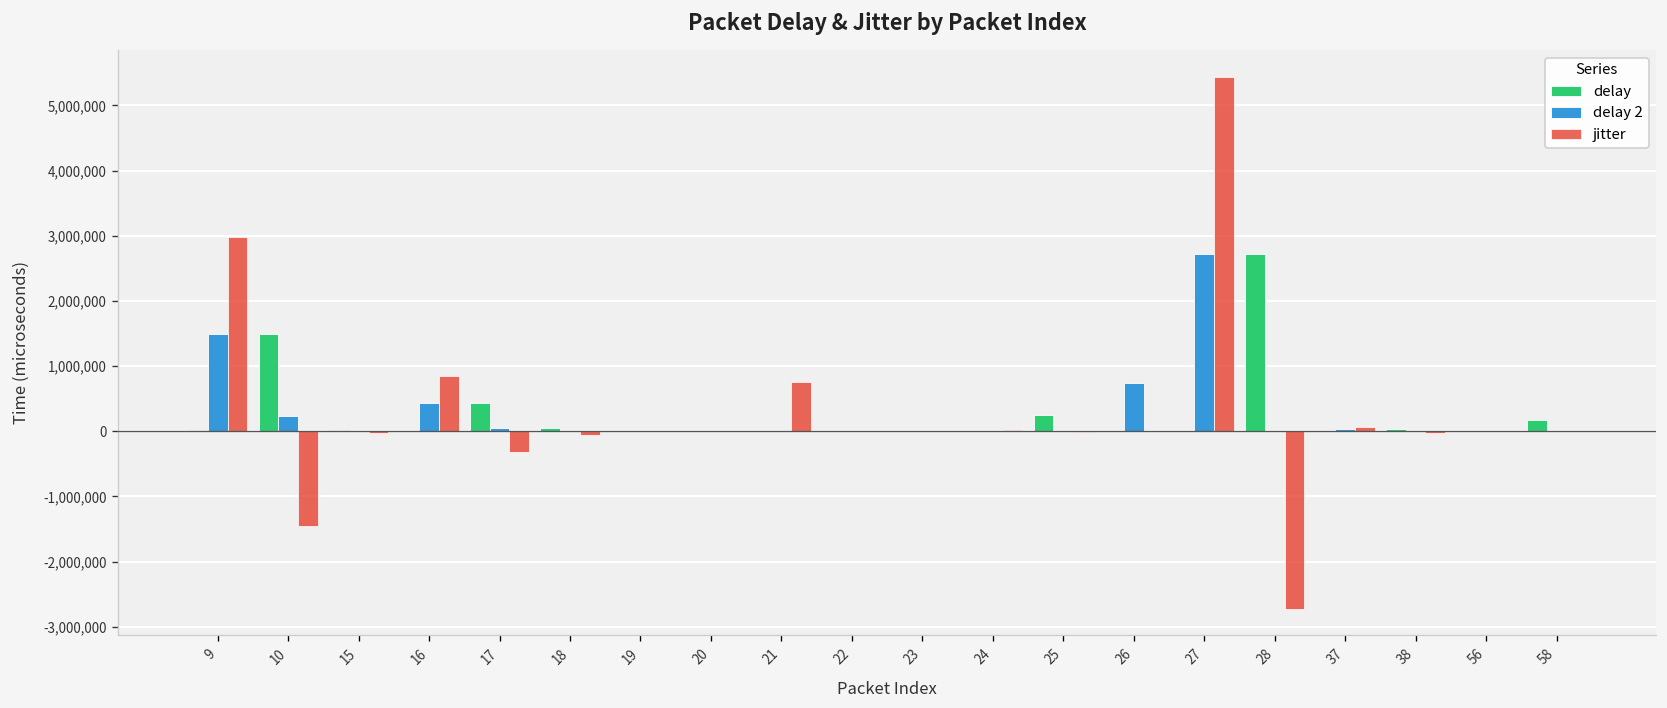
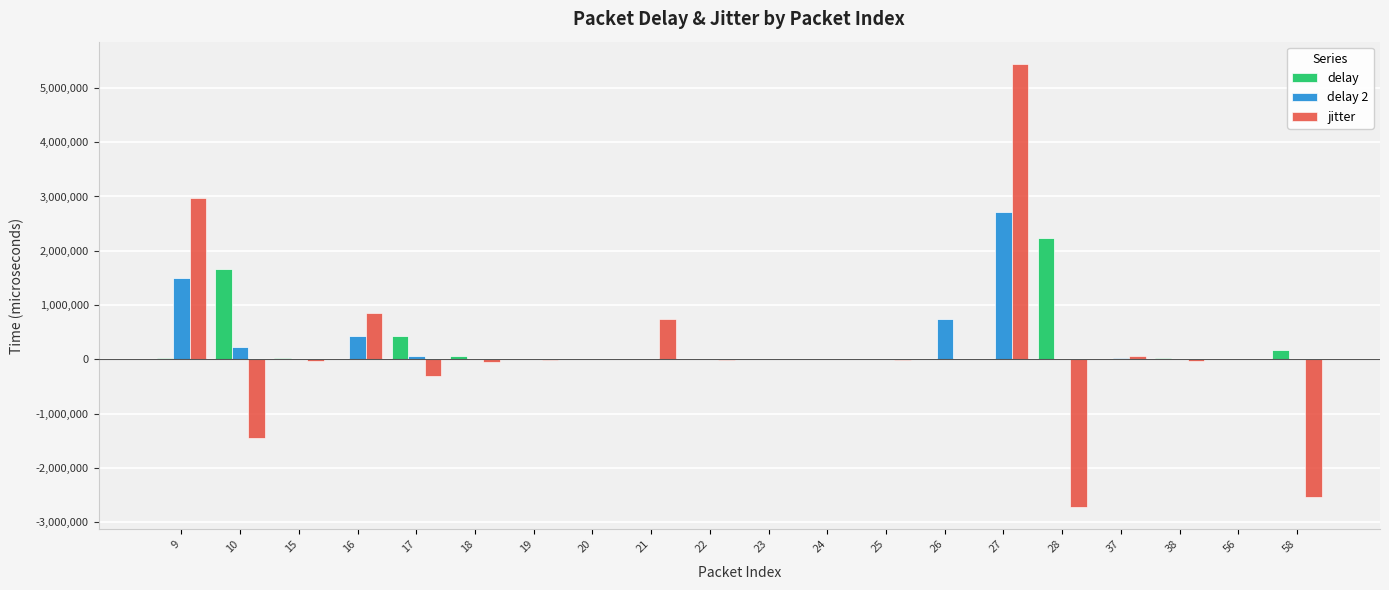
delay, 10: 1,500,000 -> 1,700,000
delay, 25: 300,000 -> 0
delay, 28: 2,700,000 -> 2,200,000
jitter, 58: 0 -> -2,500,000
